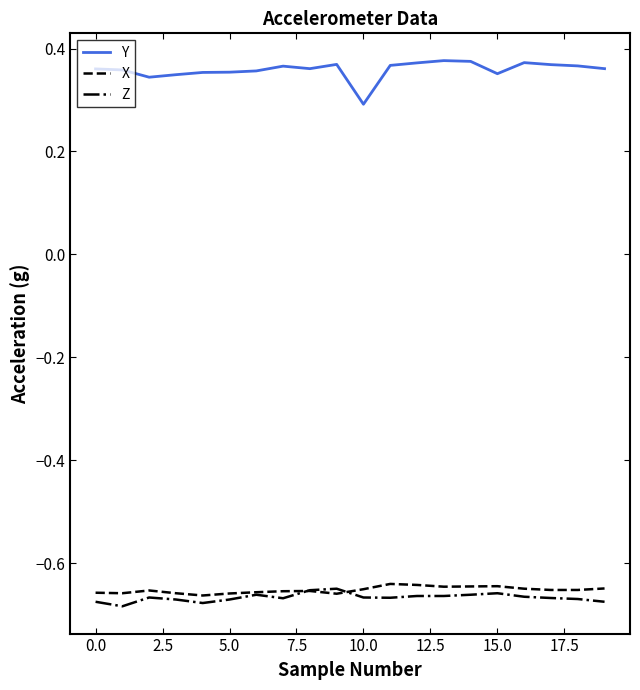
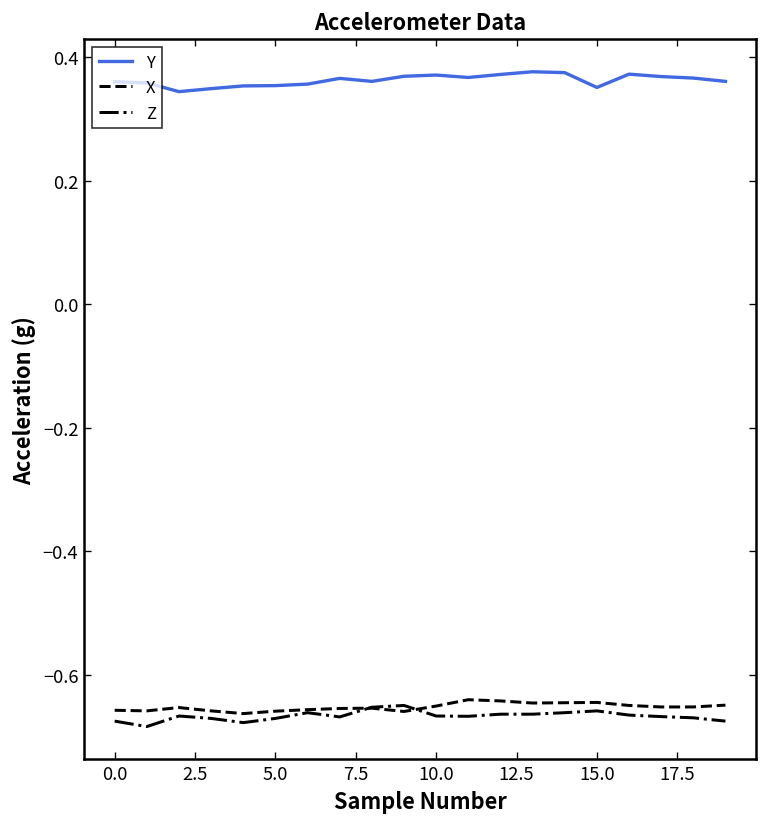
Y, 10.0: 0.29 -> 0.37
